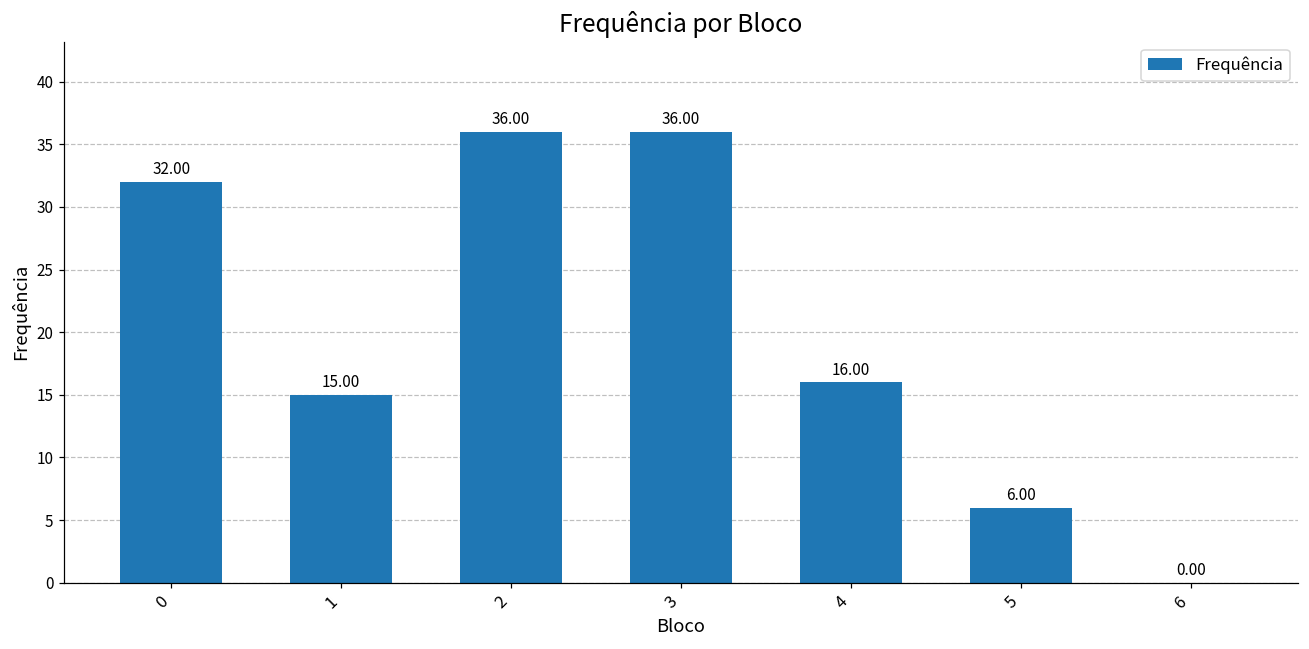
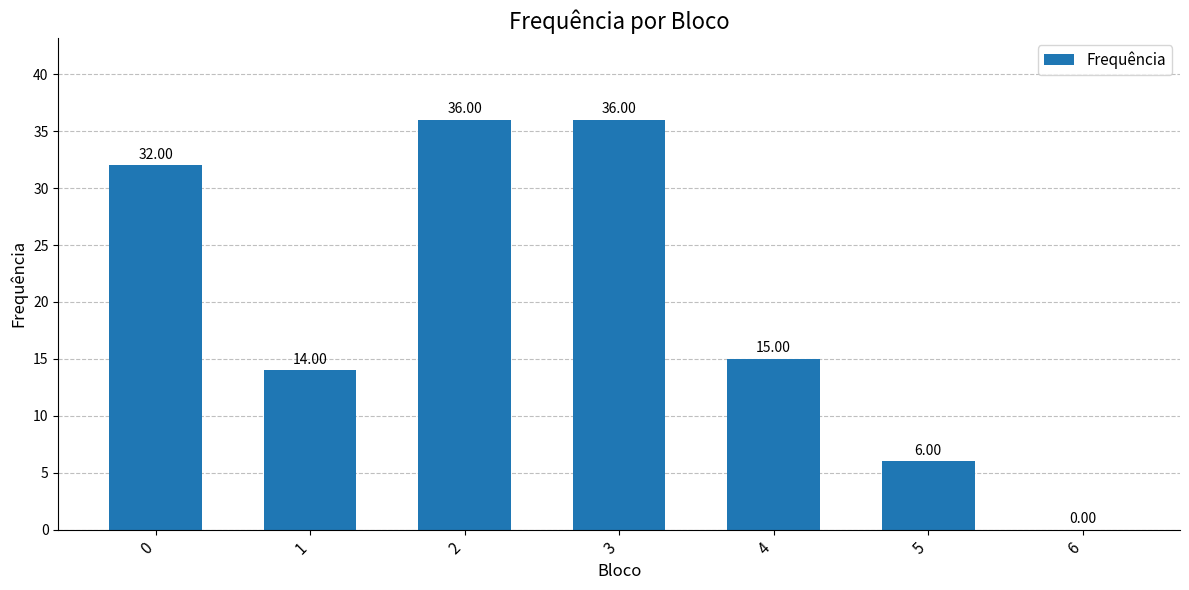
1: 15.00 -> 14.00
4: 16.00 -> 15.00
